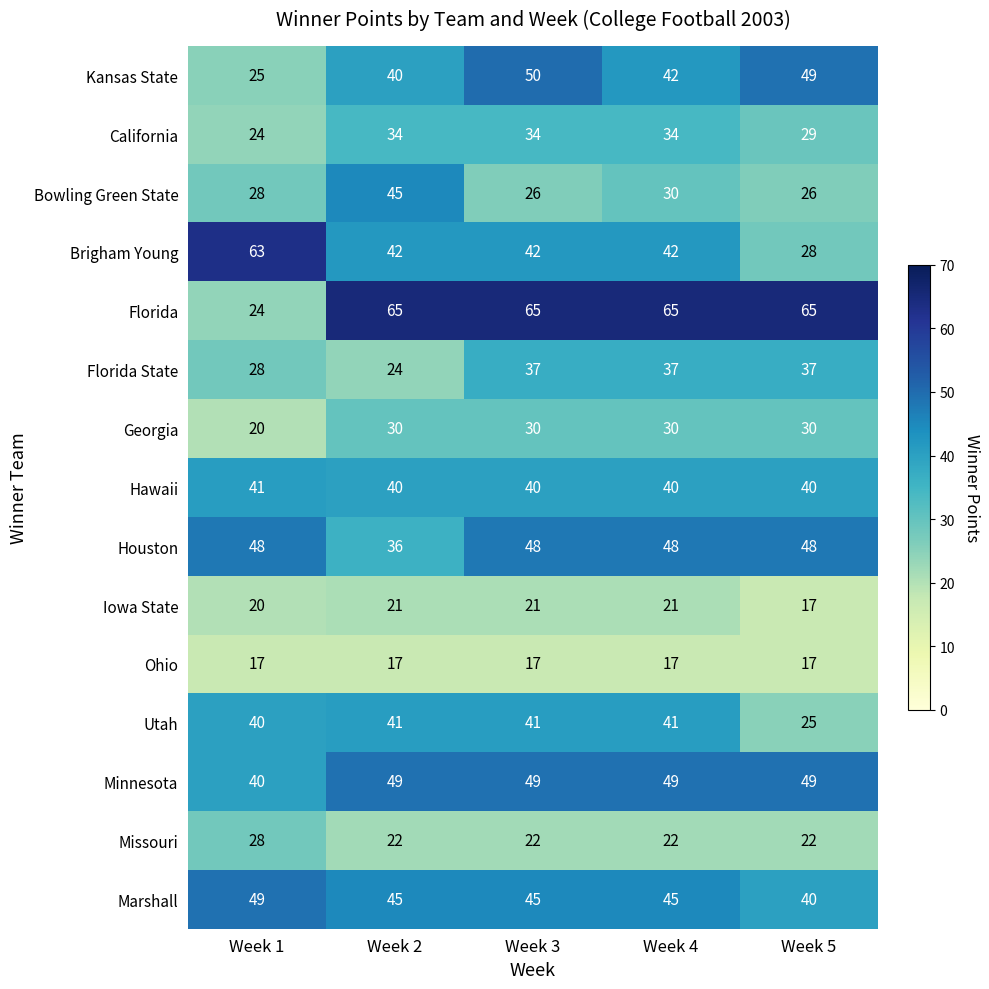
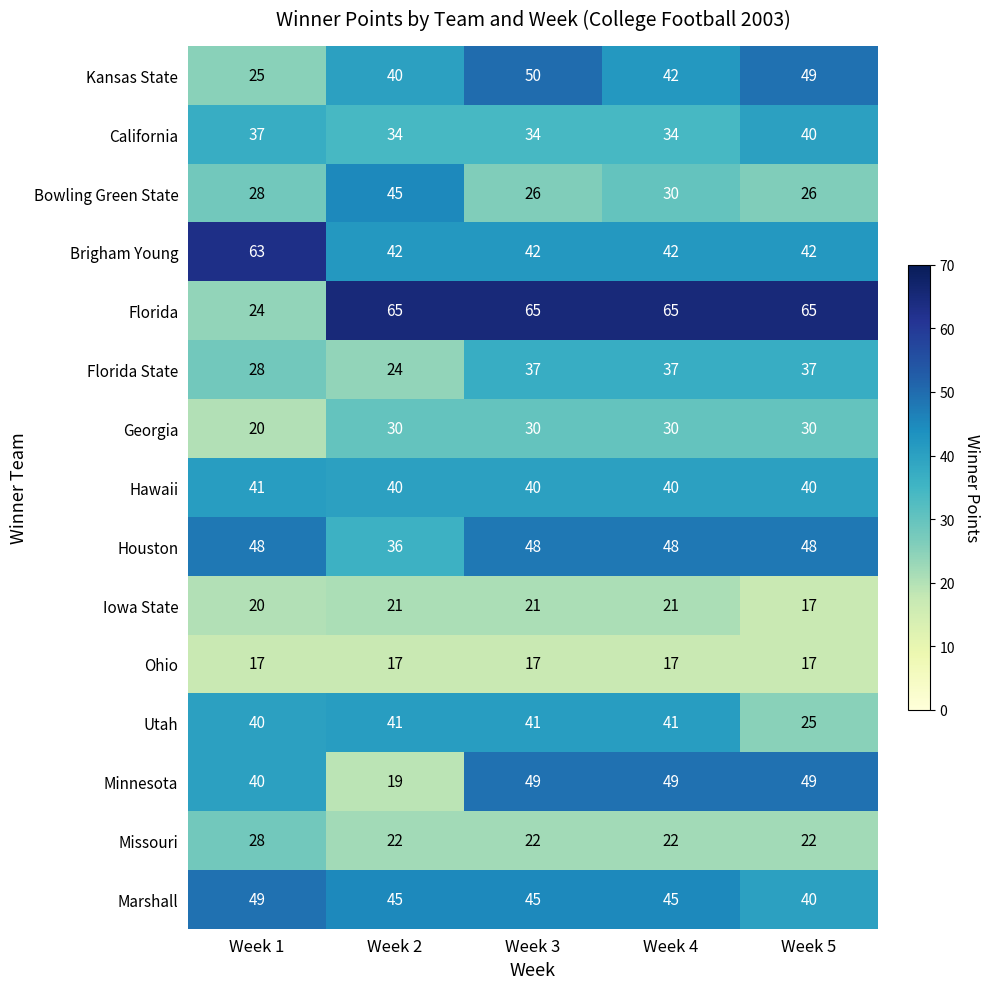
California, Week 1: 24 -> 37
California, Week 5: 29 -> 40
Brigham Young, Week 5: 28 -> 42
Minnesota, Week 2: 49 -> 19
